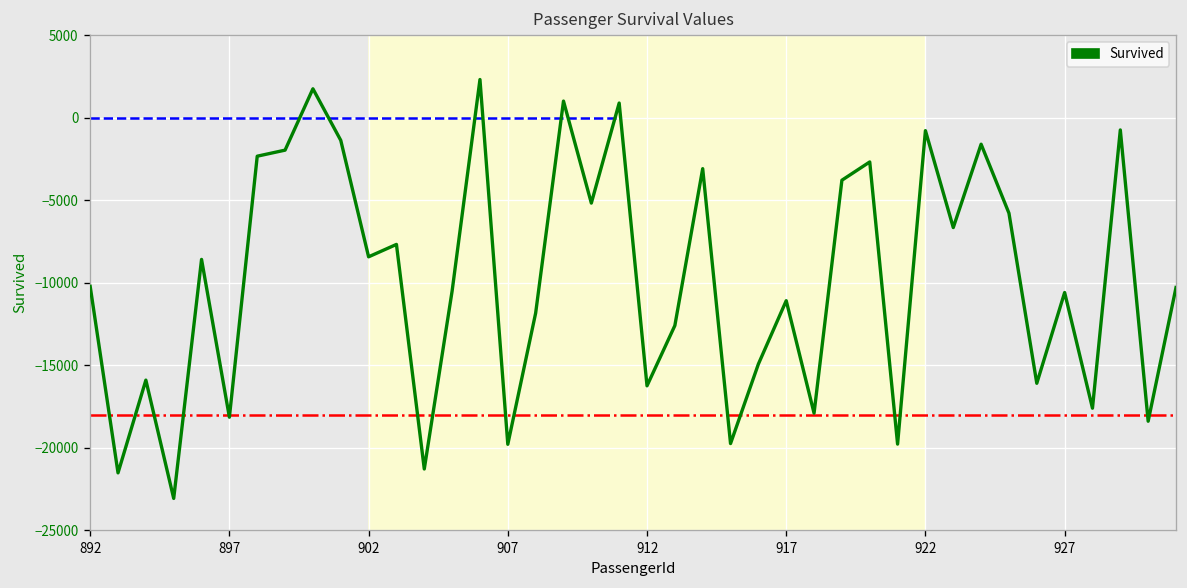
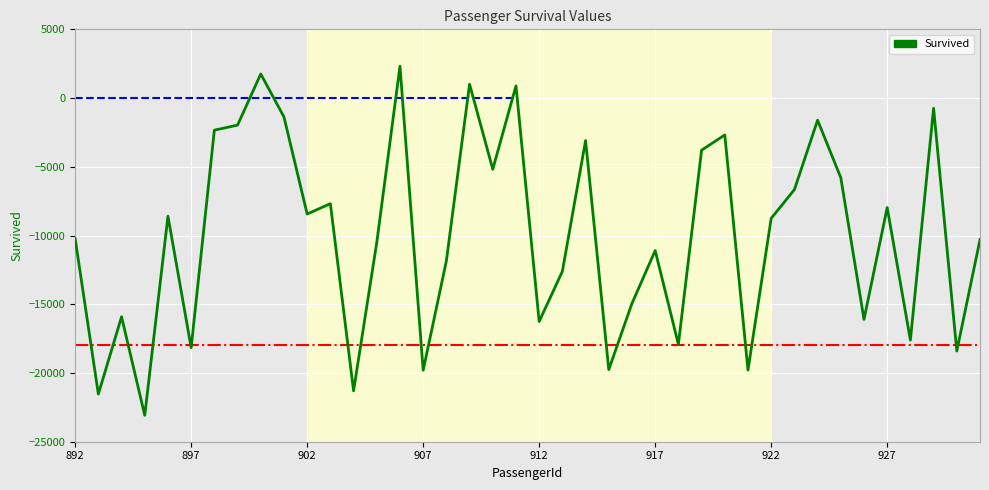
Survived, 922: -800 -> -8800
Survived, 927: -10600 -> -8000
